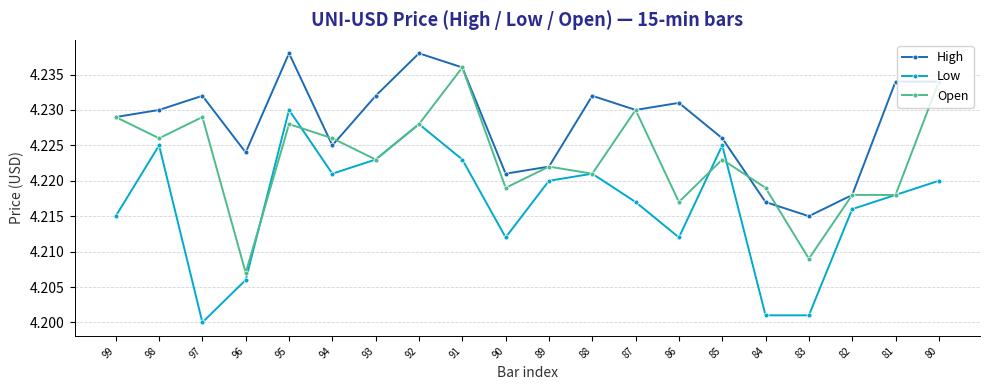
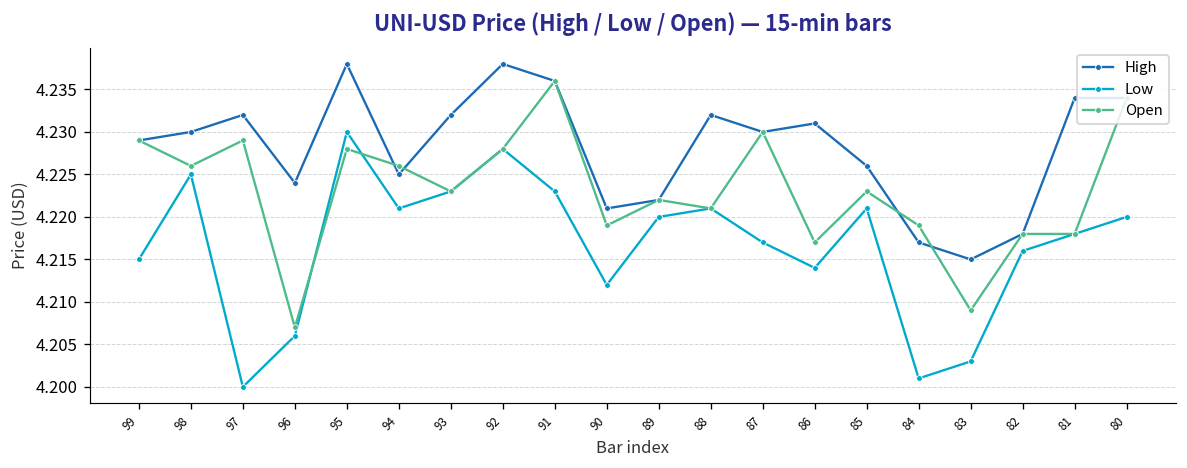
Low, 86: 4.212 -> 4.214
Low, 85: 4.225 -> 4.221
Low, 83: 4.201 -> 4.203
